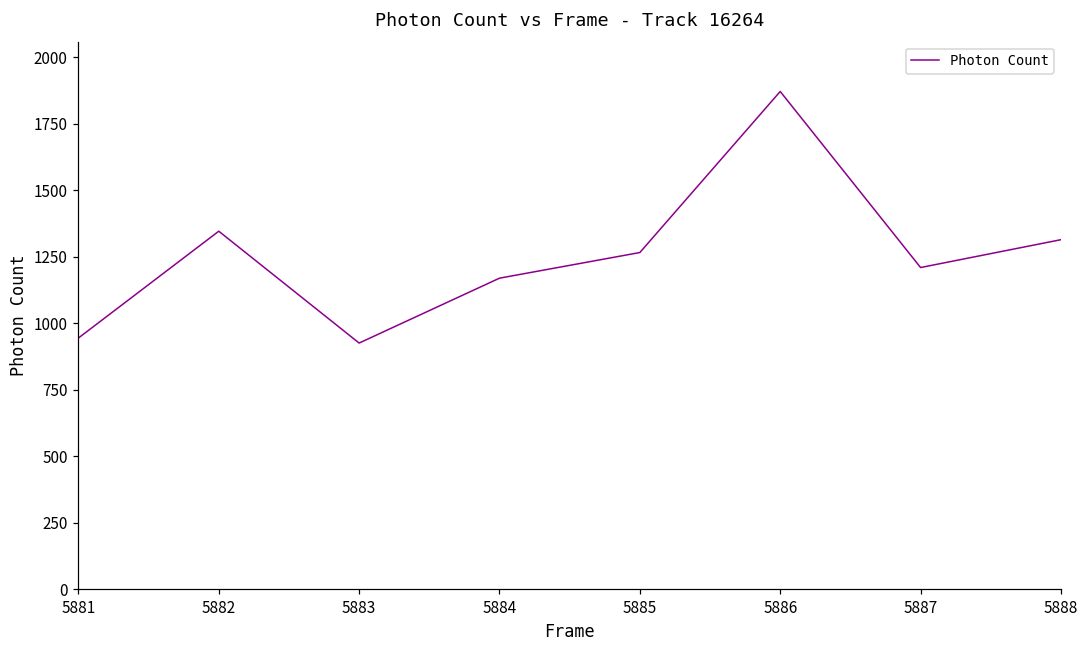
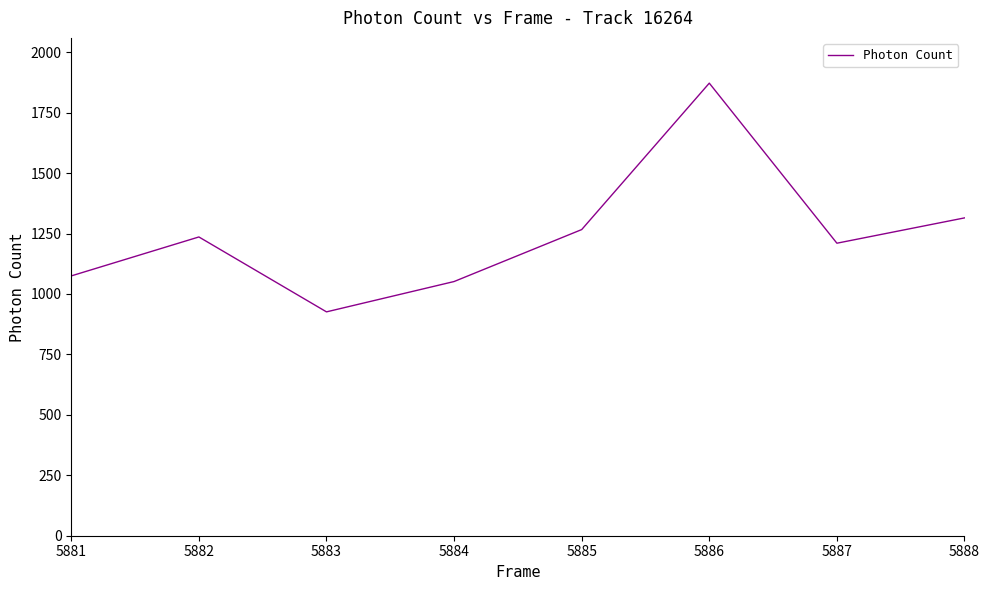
5881: 940 -> 1070
5882: 1350 -> 1240
5884: 1170 -> 1050
